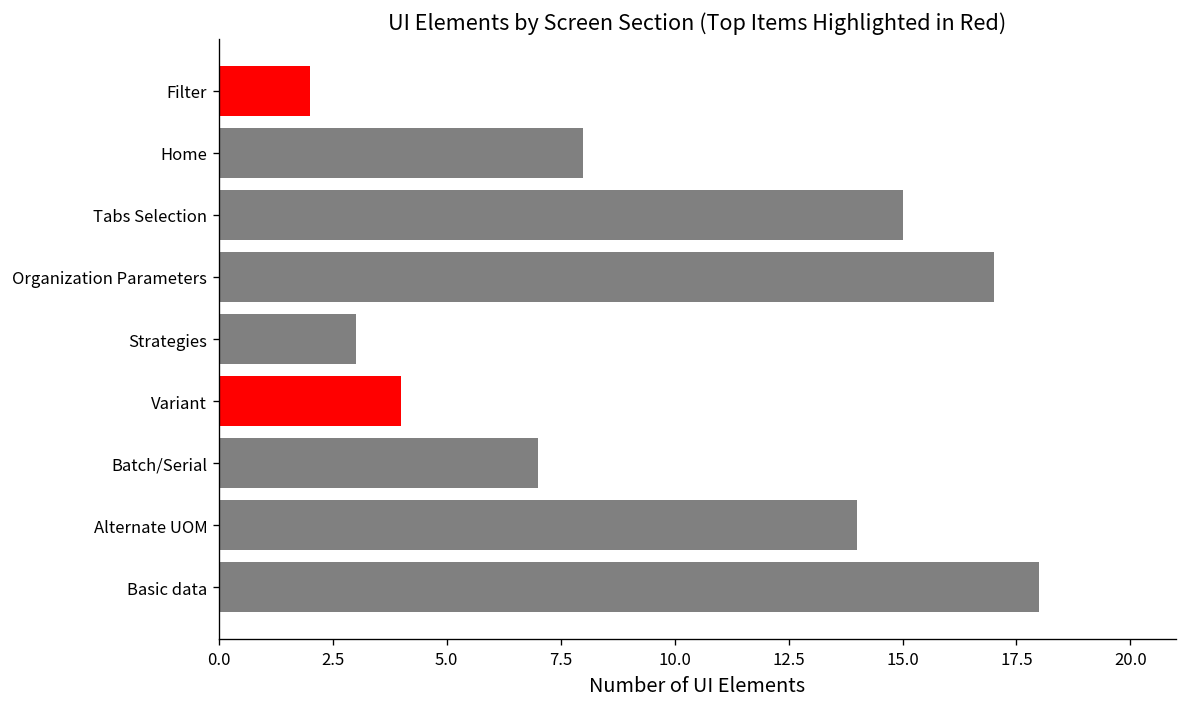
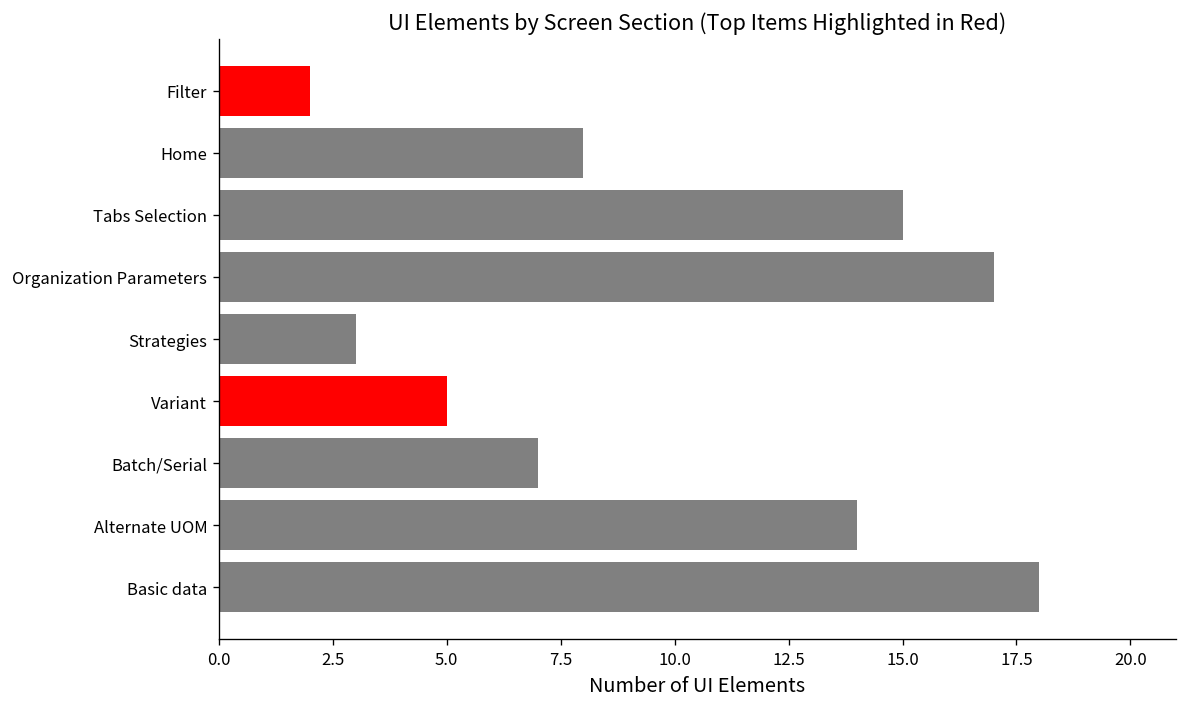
Variant: 4 -> 5
